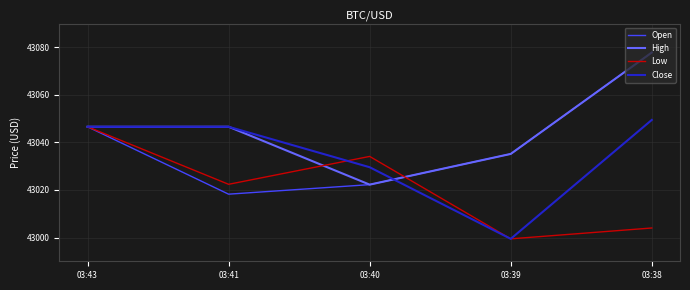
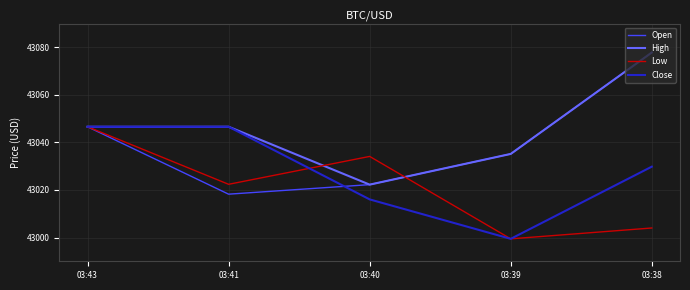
Close, 03:40: 43030 -> 43016
Close, 03:38: 43049 -> 43030
